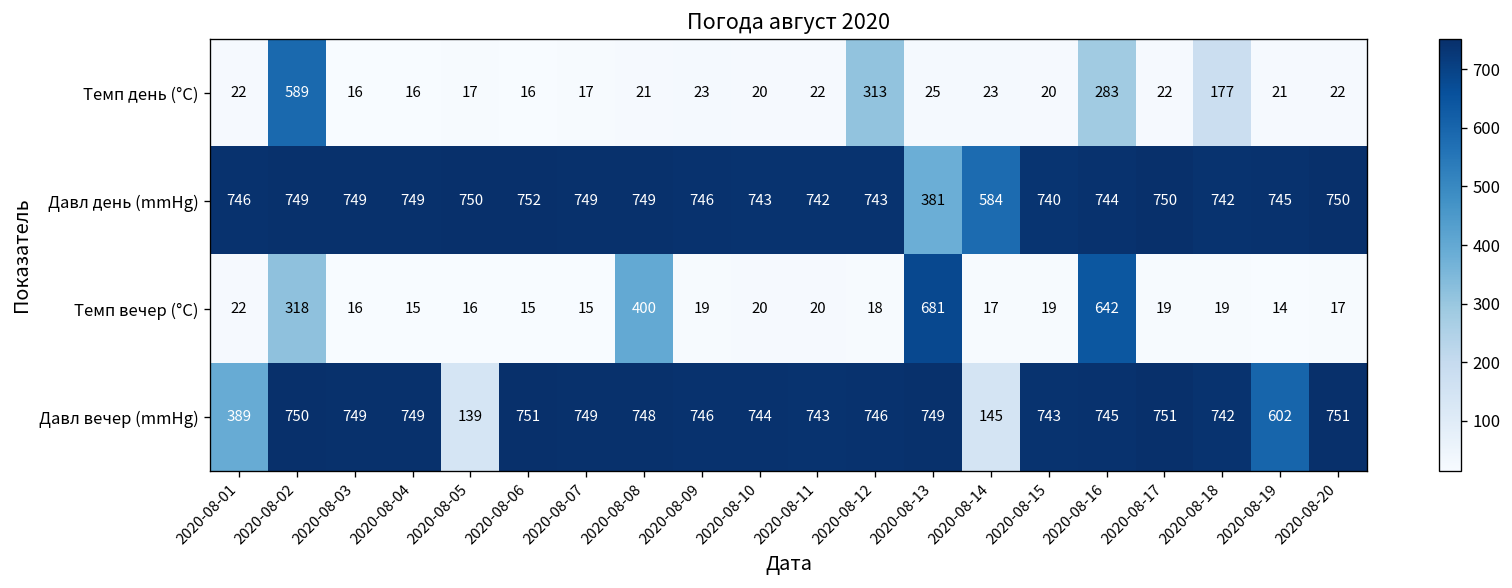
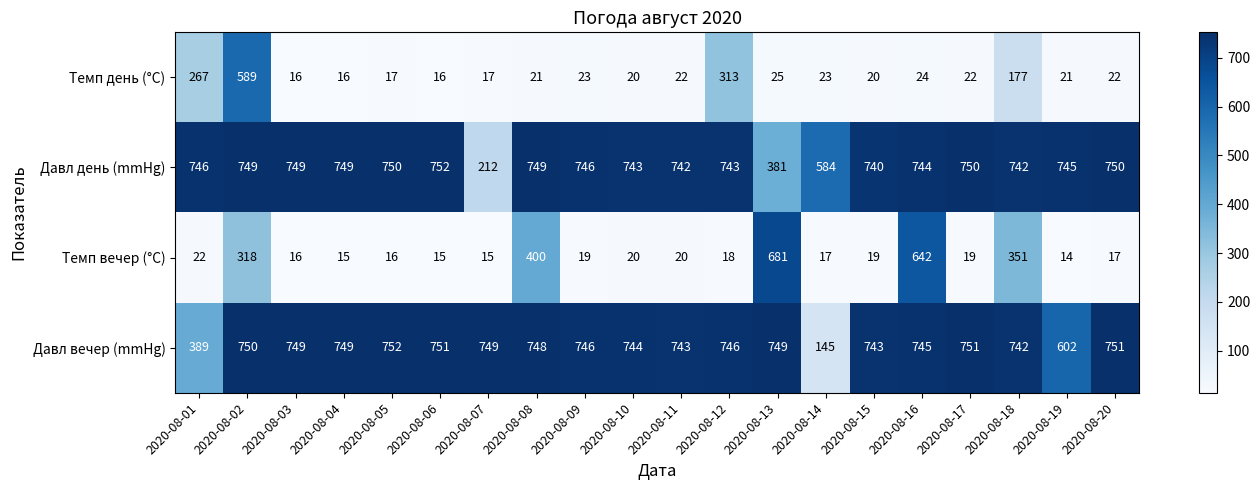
Темп день (°C), 2020-08-01: 22 -> 267
Темп день (°C), 2020-08-16: 283 -> 24
Давл день (mmHg), 2020-08-07: 749 -> 212
Темп вечер (°C), 2020-08-18: 19 -> 351
Давл вечер (mmHg), 2020-08-05: 139 -> 752
